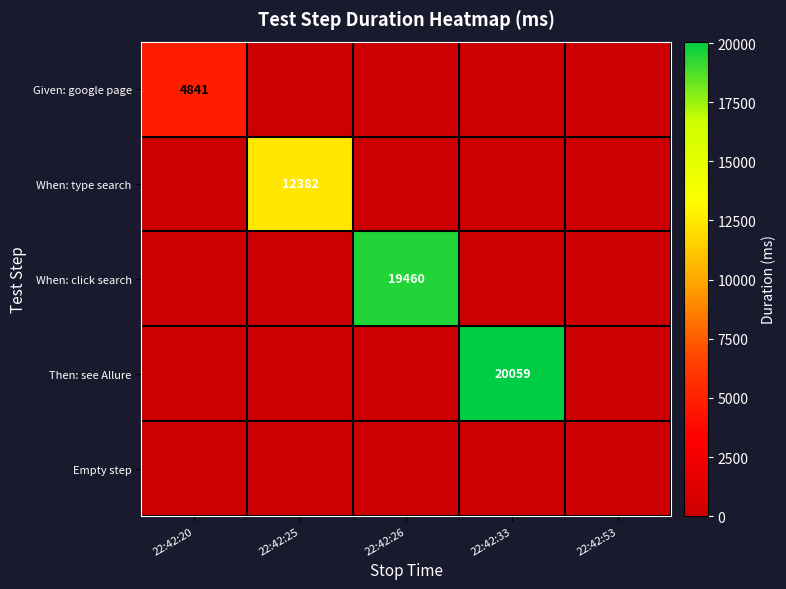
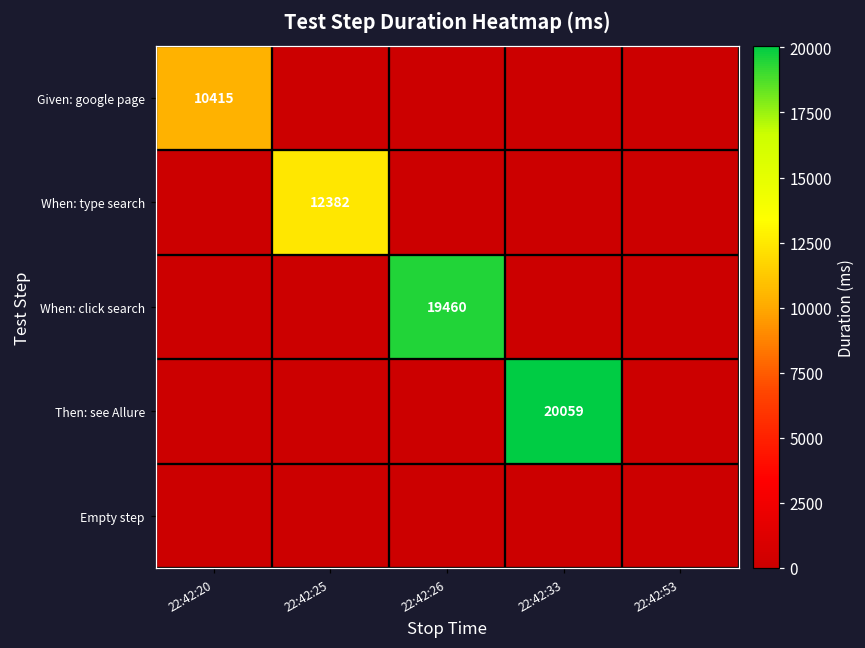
Given: google page, 22:42:20: 4841 -> 10415
